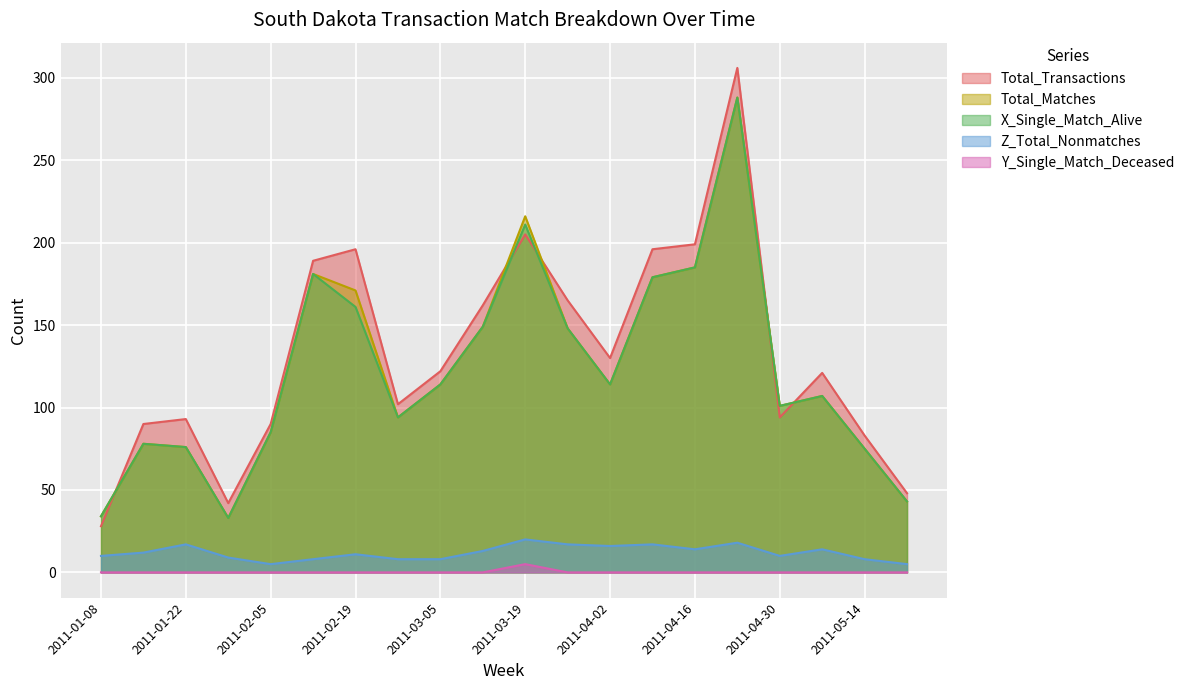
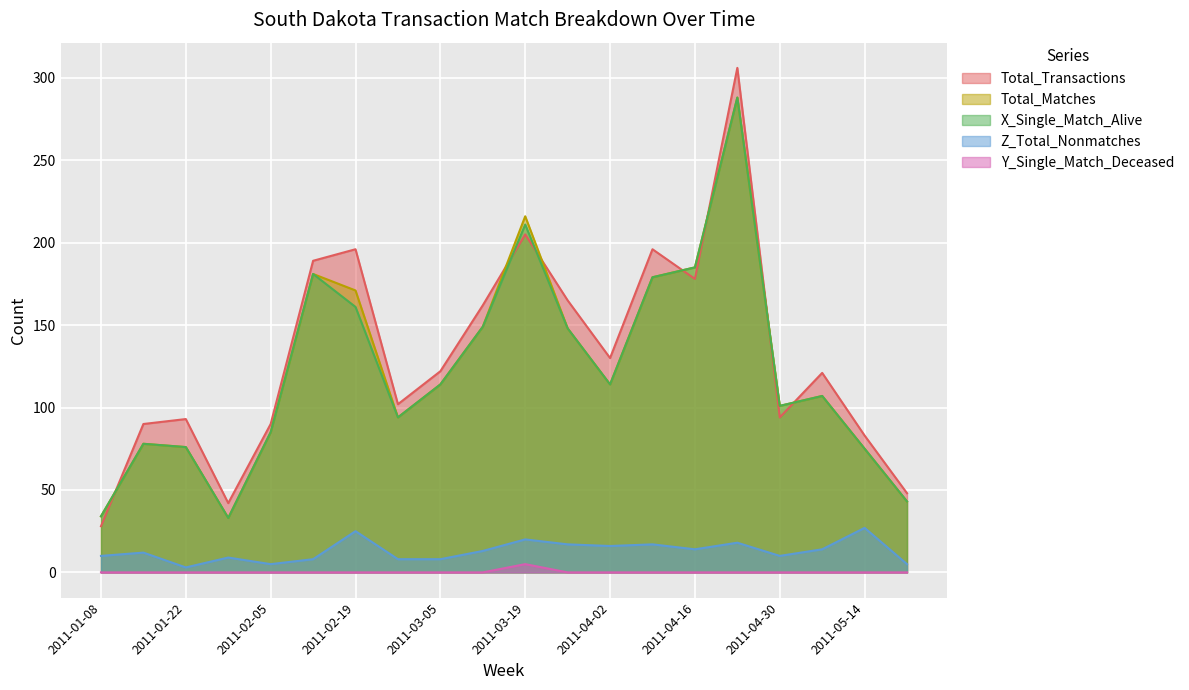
Z_Total_Nonmatches, 2011-01-22: 17 -> 3
Z_Total_Nonmatches, 2011-02-19: 11 -> 25
Total_Transactions, 2011-04-16: 199 -> 178
Z_Total_Nonmatches, 2011-05-14: 8 -> 27
